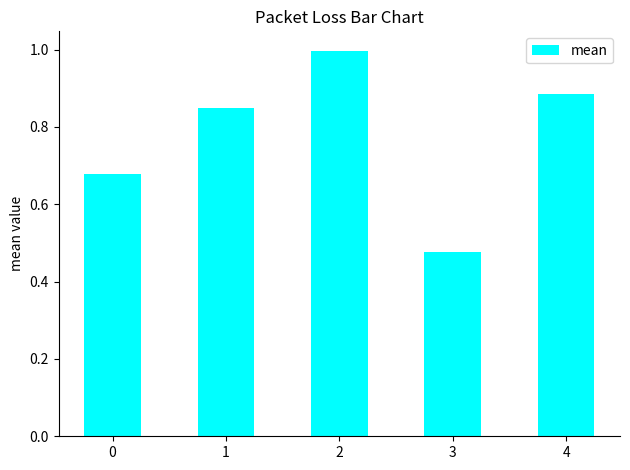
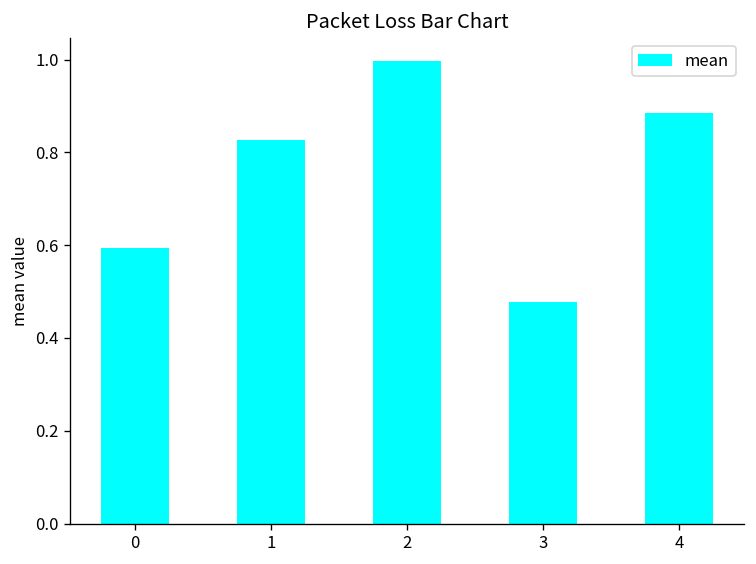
0: 0.68 -> 0.59
1: 0.85 -> 0.83
